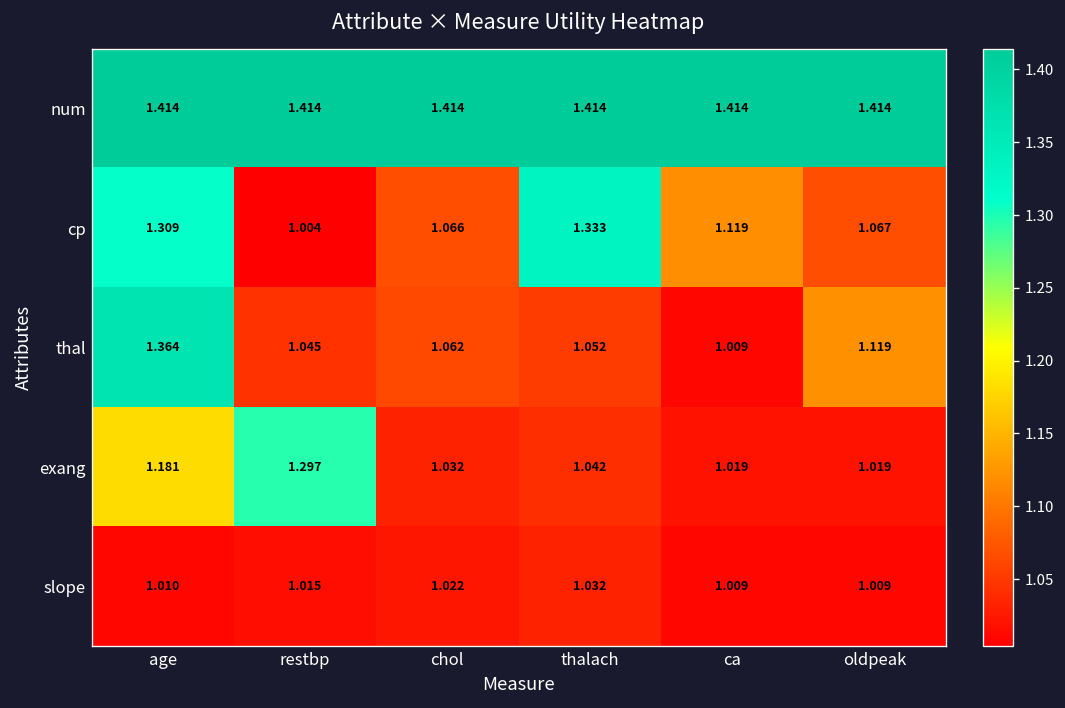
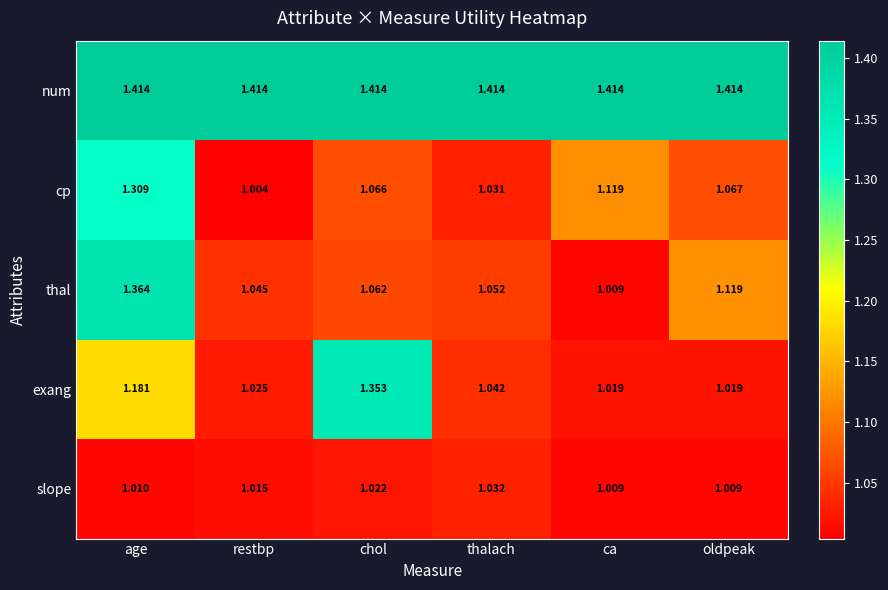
cp, thalach: 1.333 -> 1.031
exang, restbp: 1.297 -> 1.025
exang, chol: 1.032 -> 1.353
